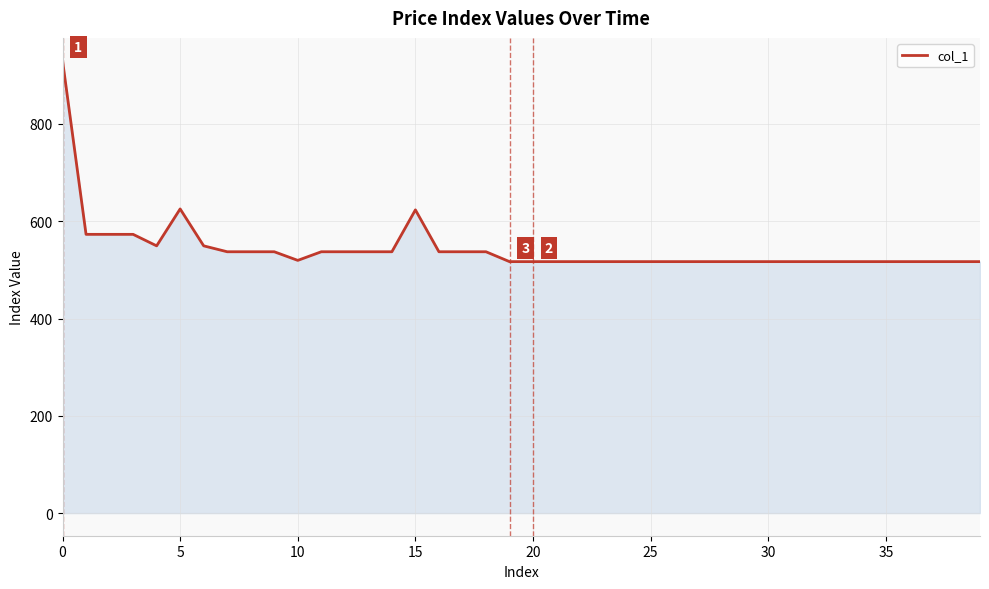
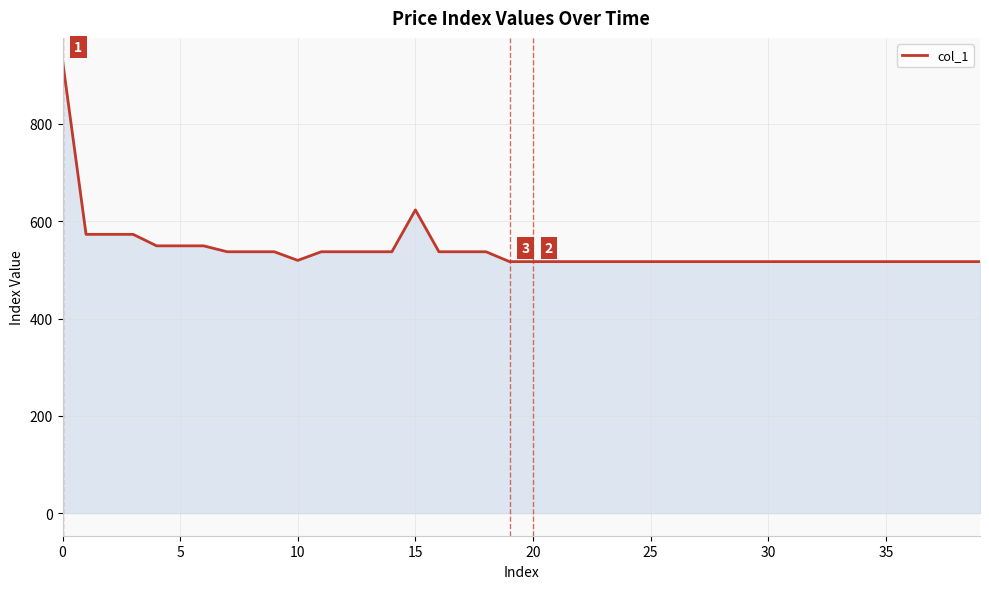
5: 630 -> 550
